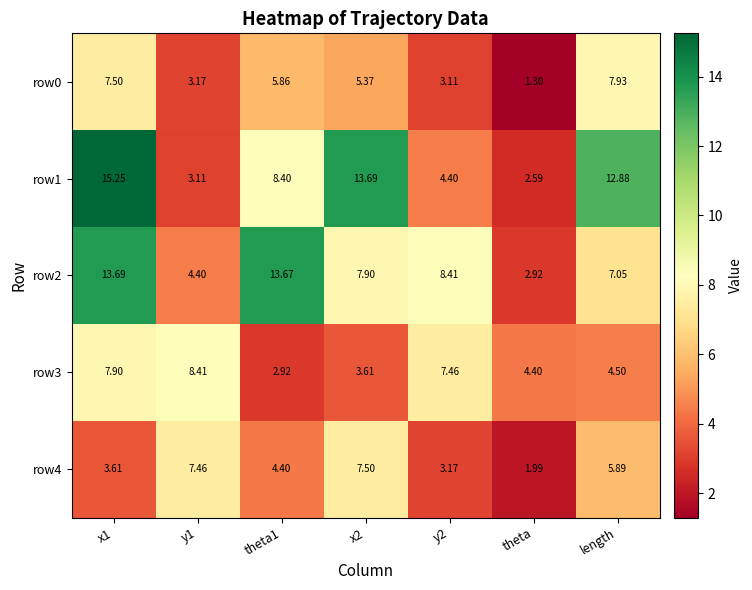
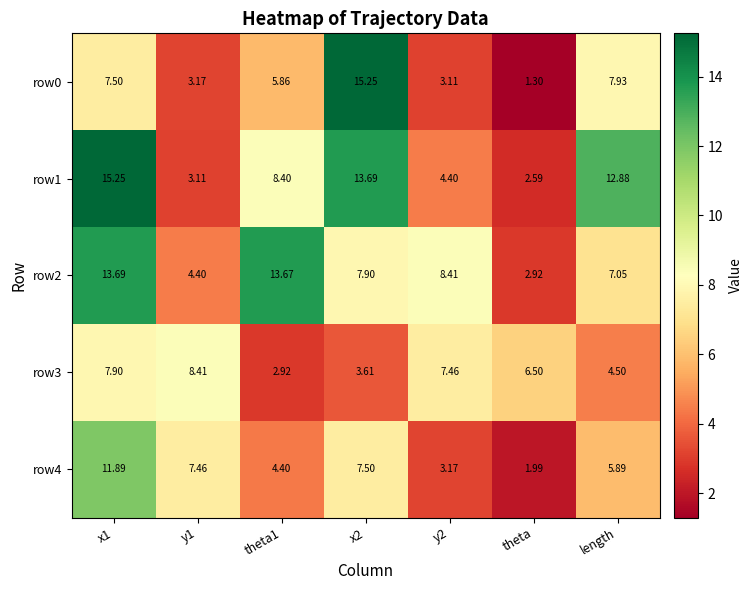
row0, x2: 5.37 -> 15.25
row3, theta: 4.40 -> 6.50
row4, x1: 3.61 -> 11.89
